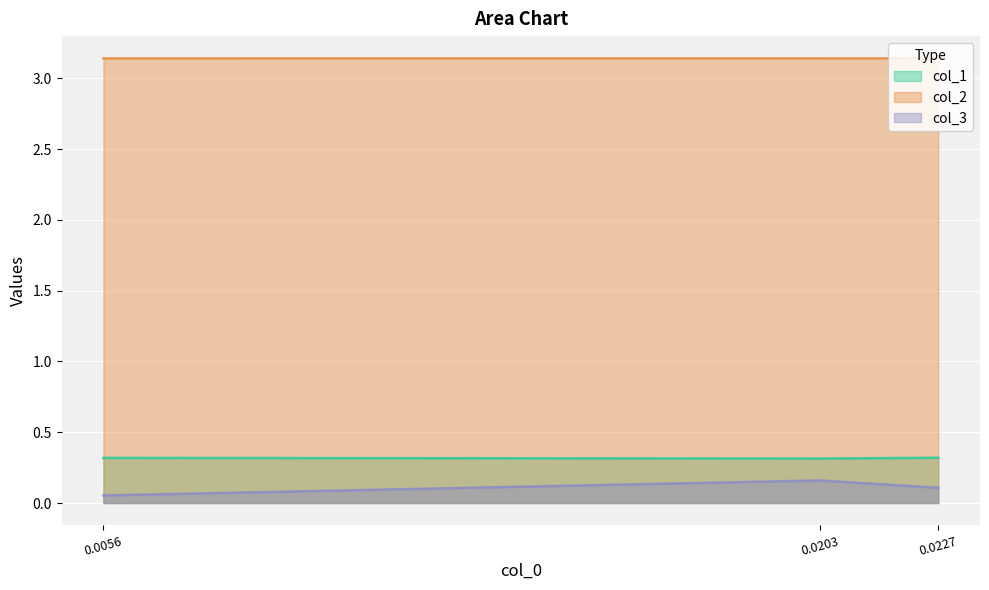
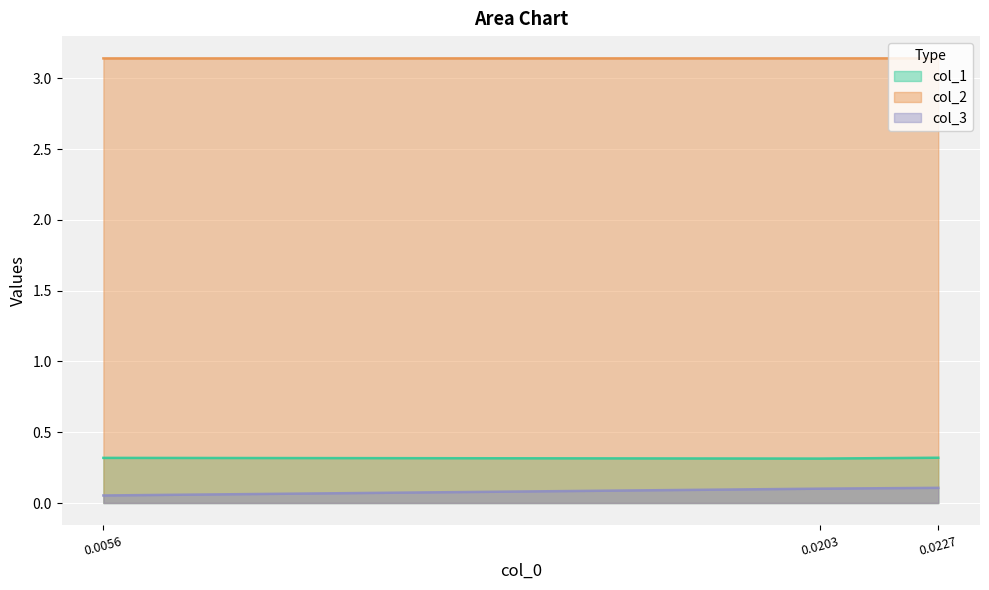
col_3, 0.0203: 0.16 -> 0.10
